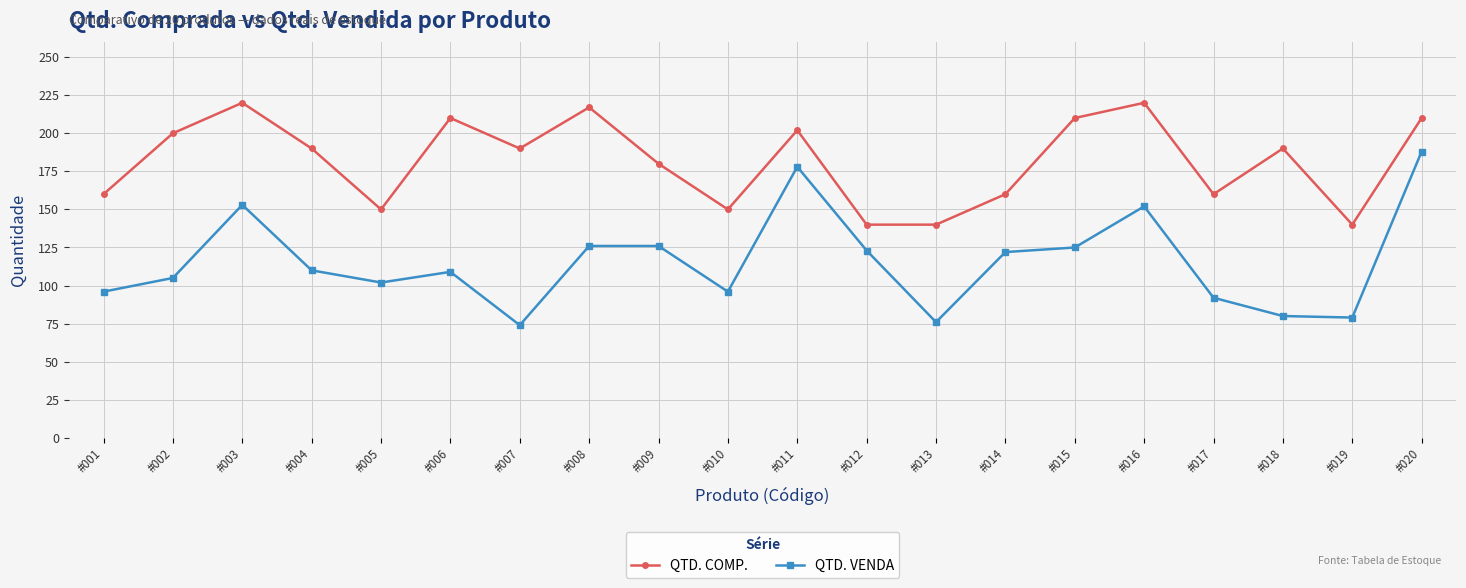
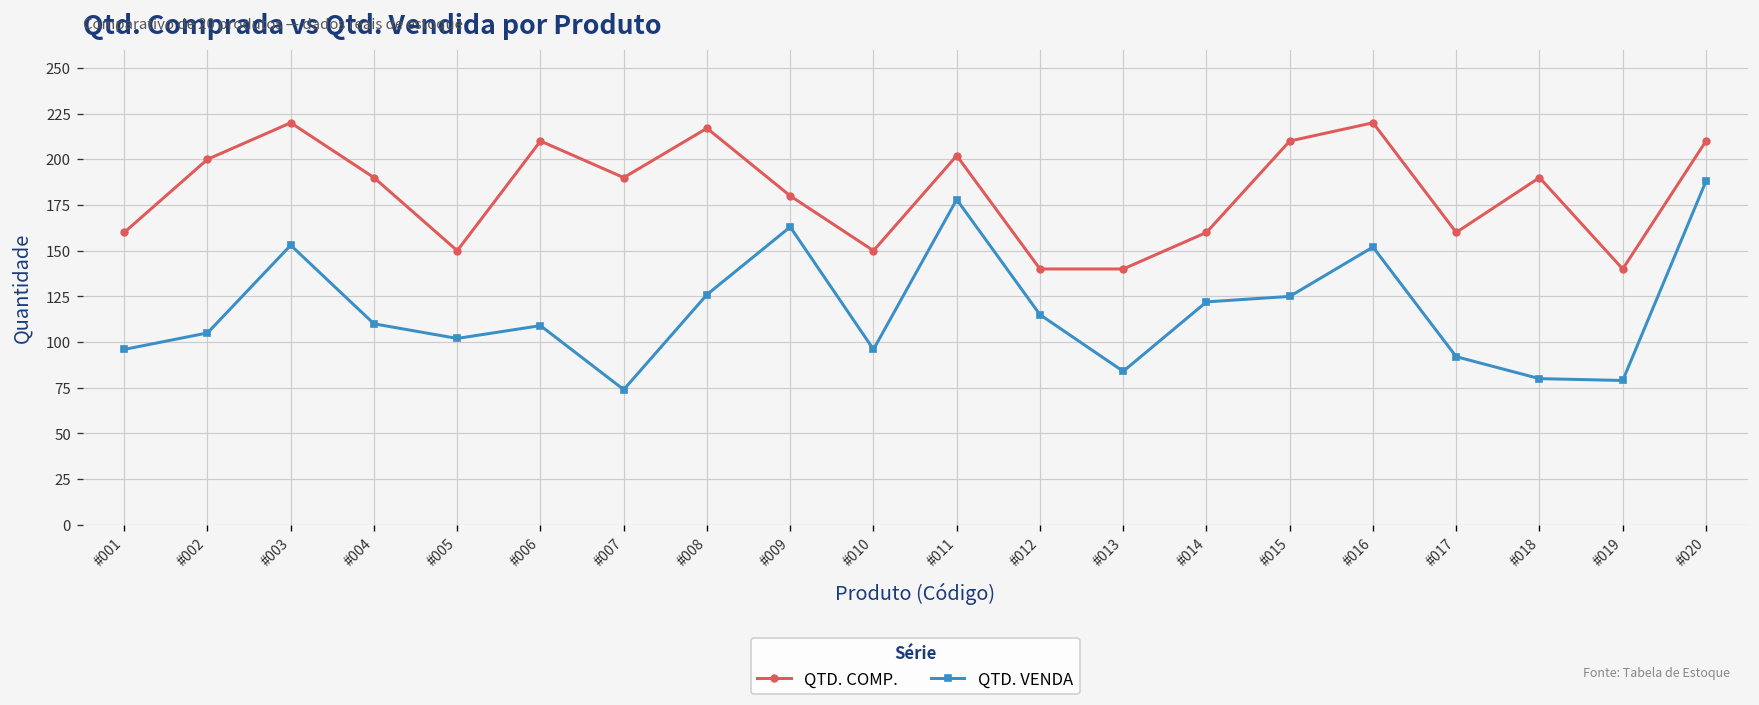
QTD. VENDA, #009: 126 -> 163
QTD. VENDA, #012: 123 -> 115
QTD. VENDA, #013: 76 -> 84
